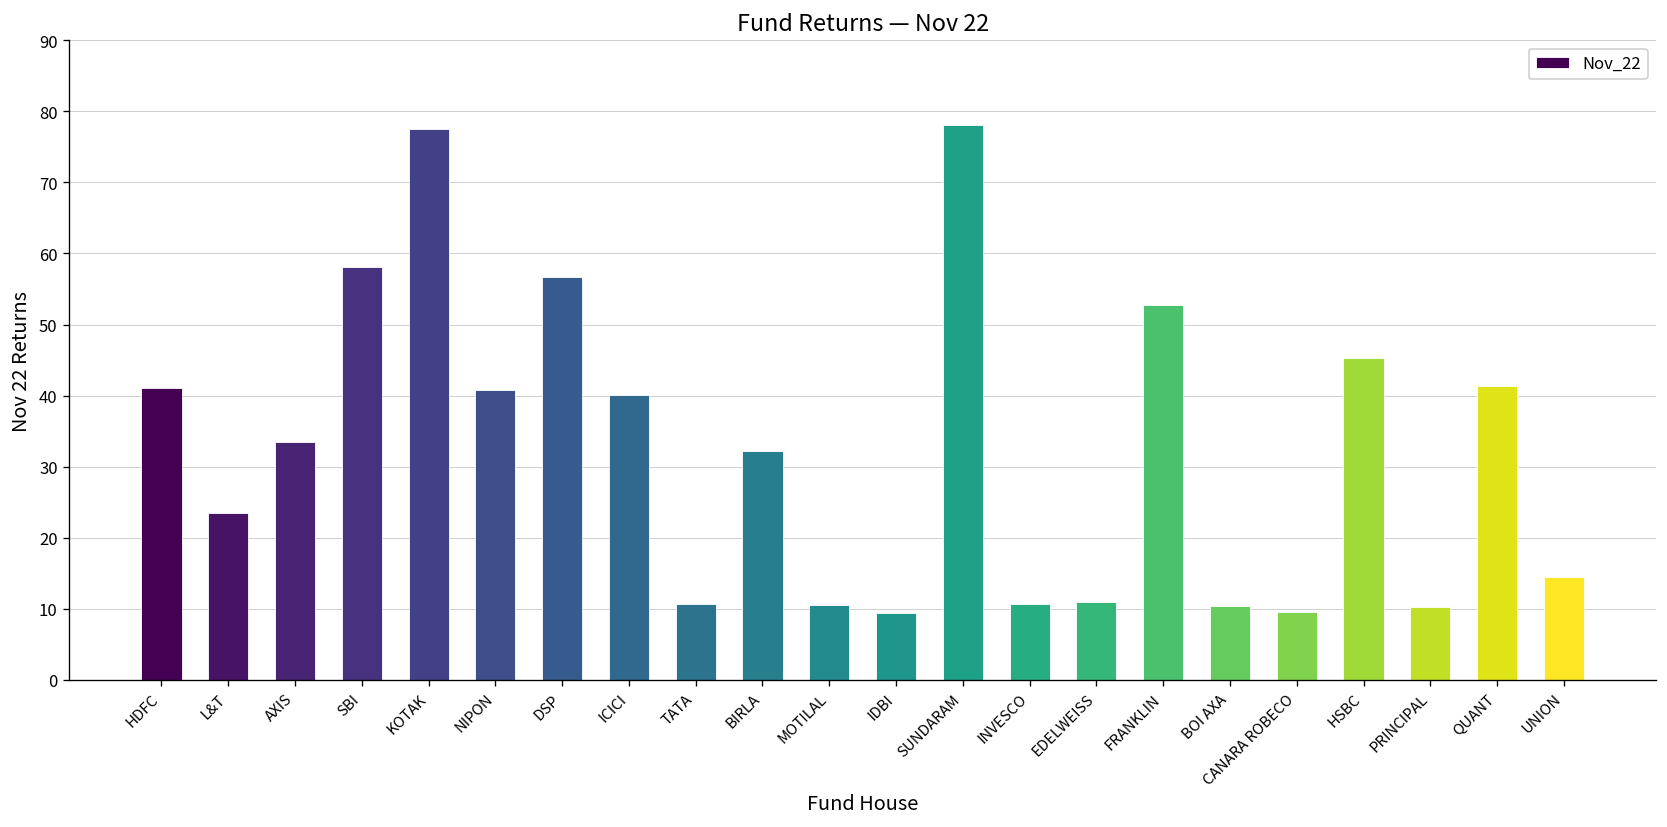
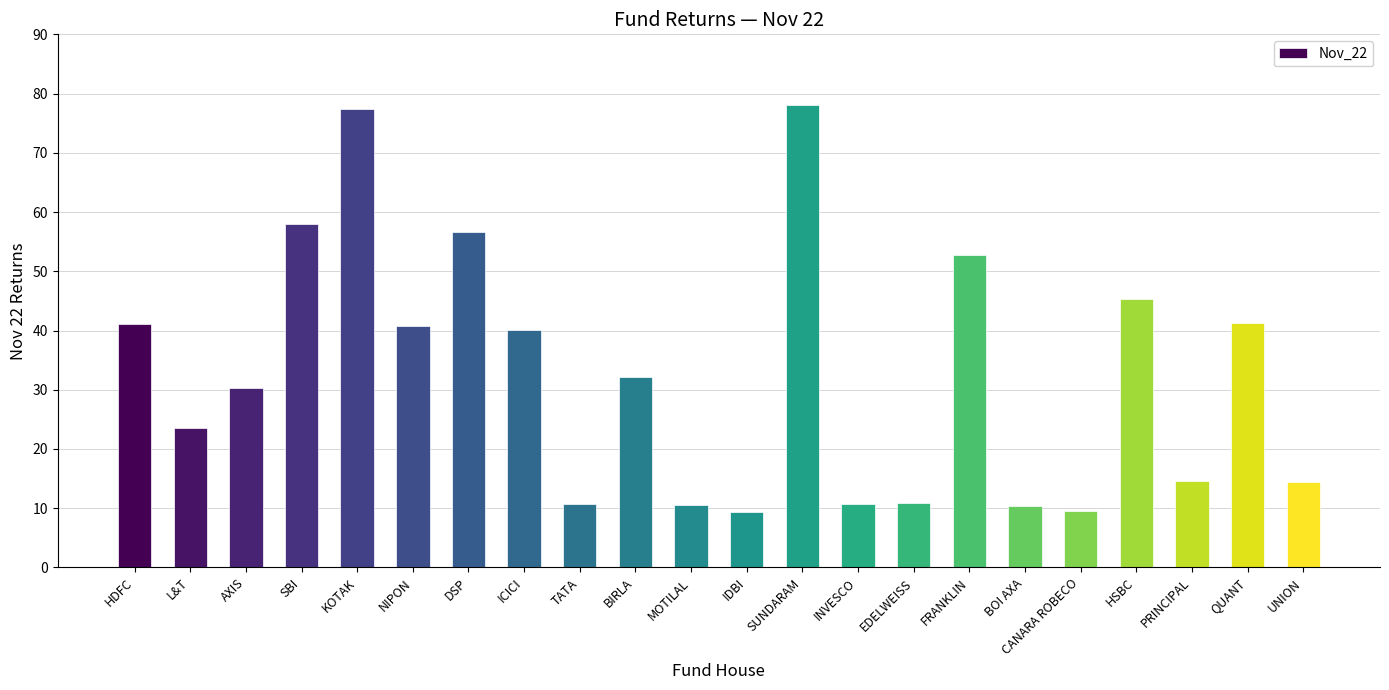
AXIS: 34 -> 30
PRINCIPAL: 10 -> 15
